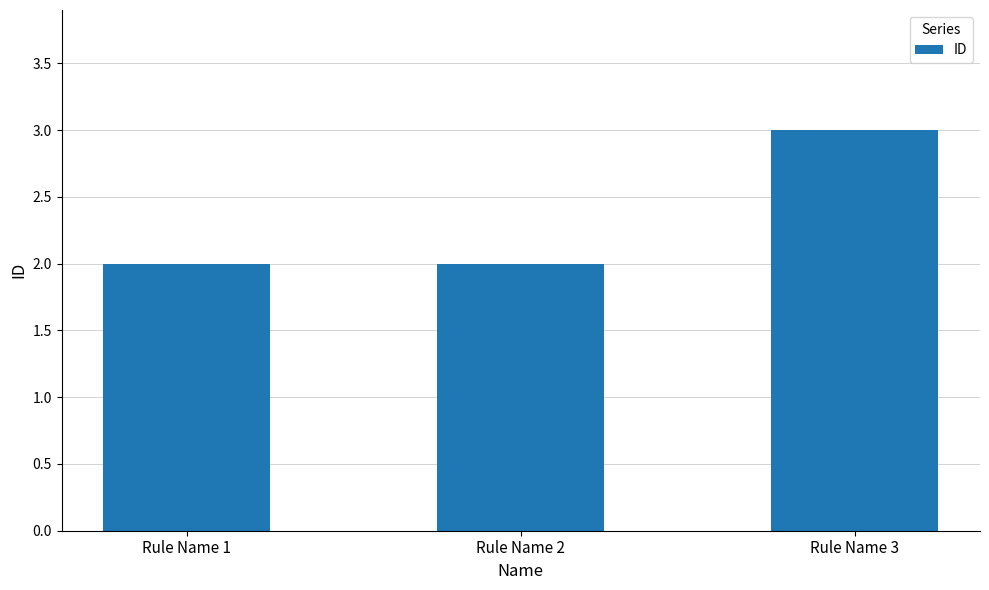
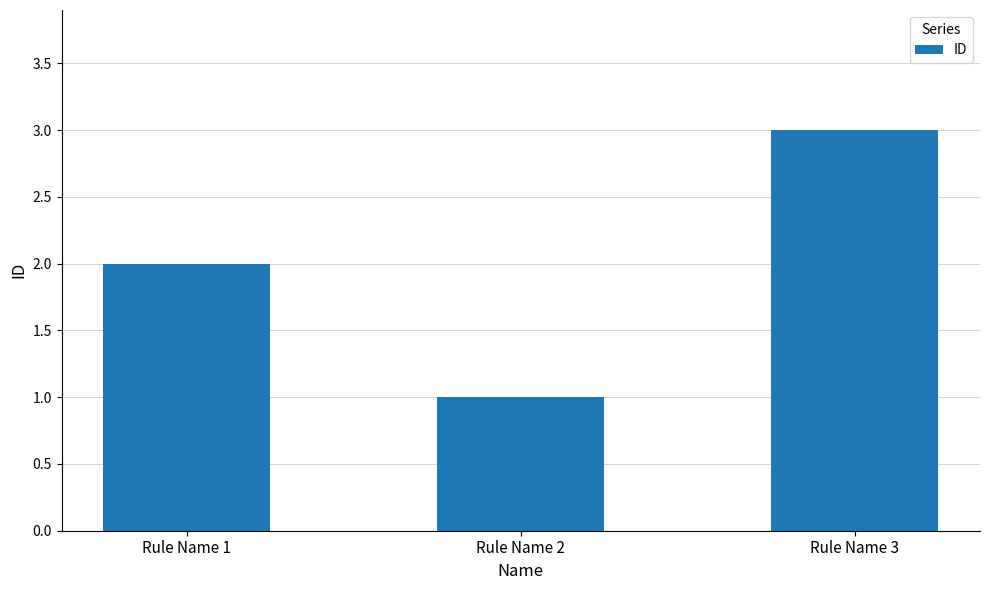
Rule Name 2: 2 -> 1
